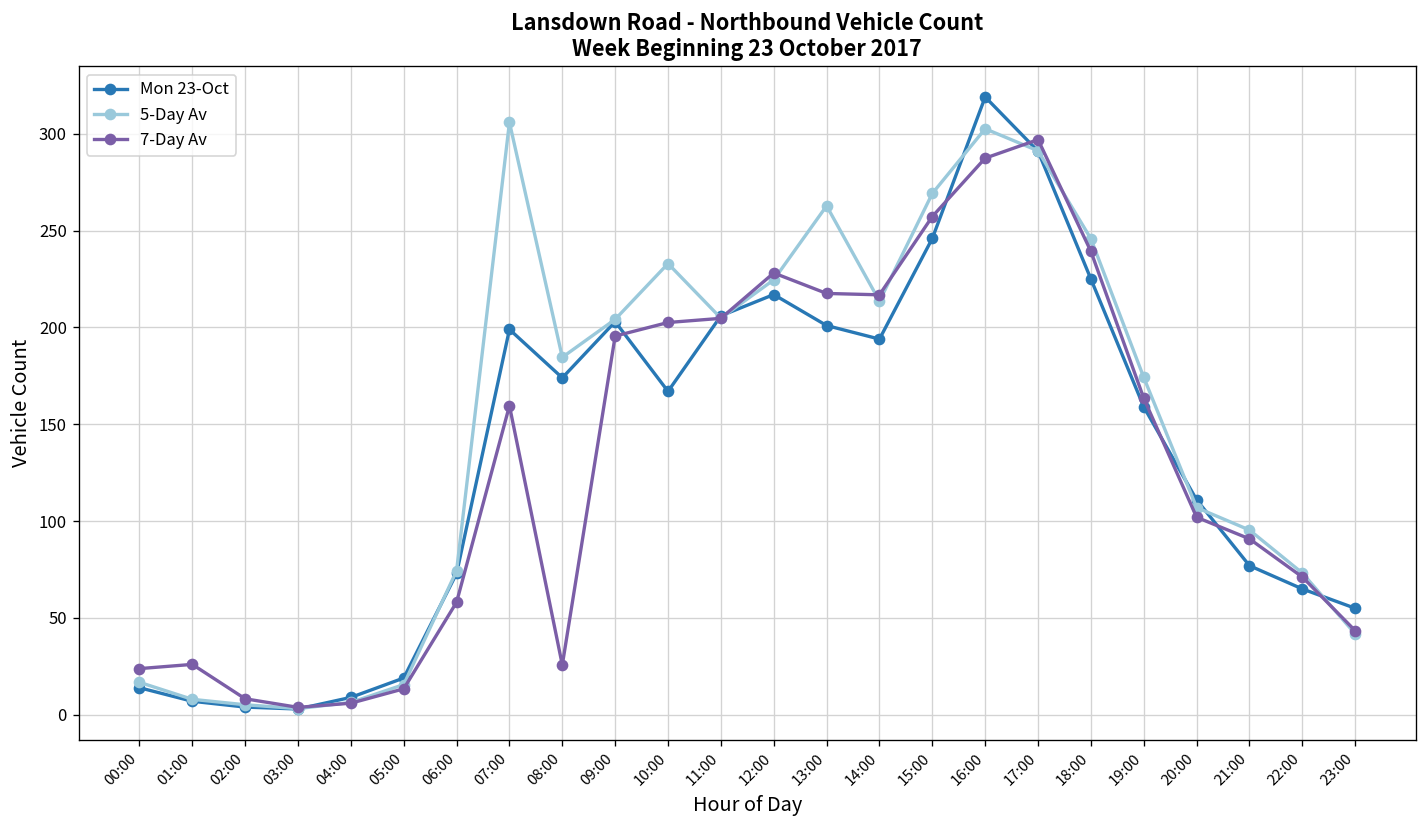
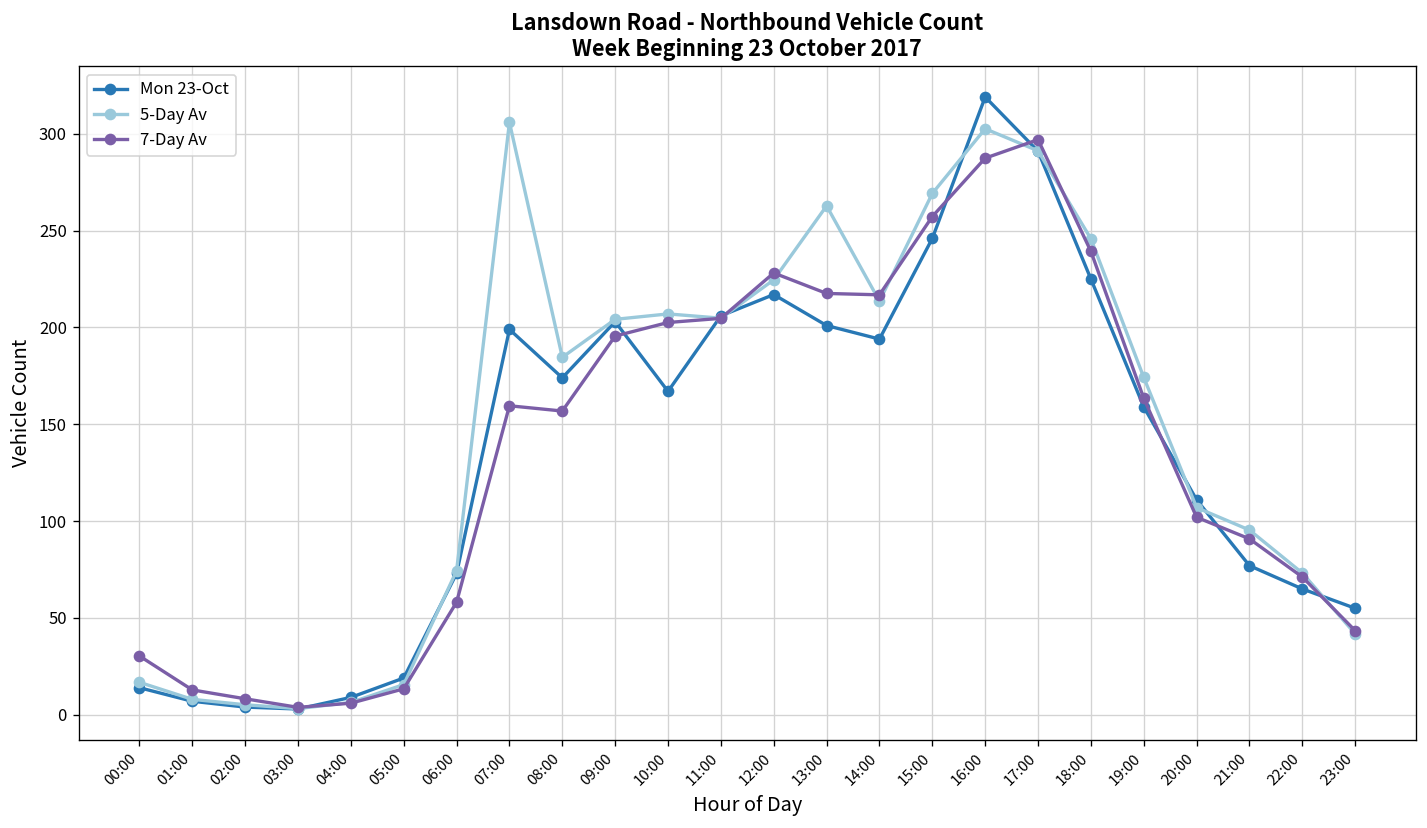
7-Day Av, 00:00: 24 -> 30
7-Day Av, 01:00: 26 -> 13
7-Day Av, 08:00: 26 -> 157
5-Day Av, 10:00: 233 -> 207
